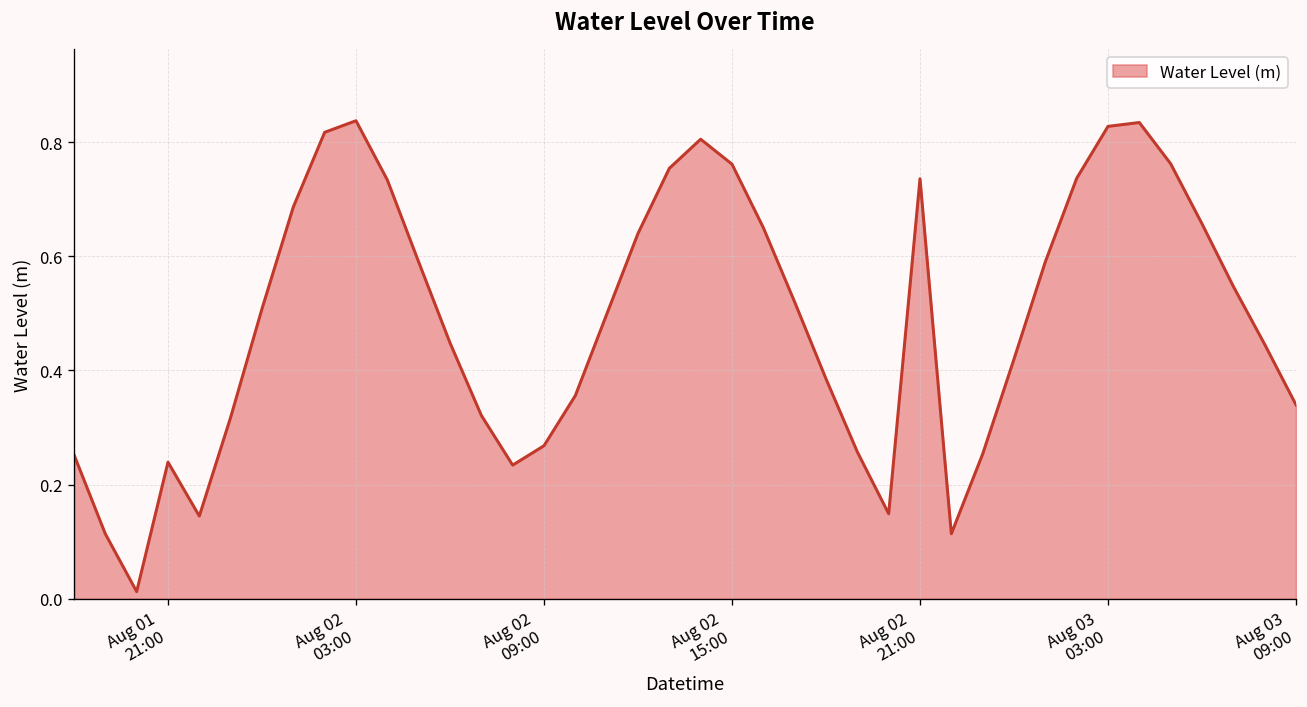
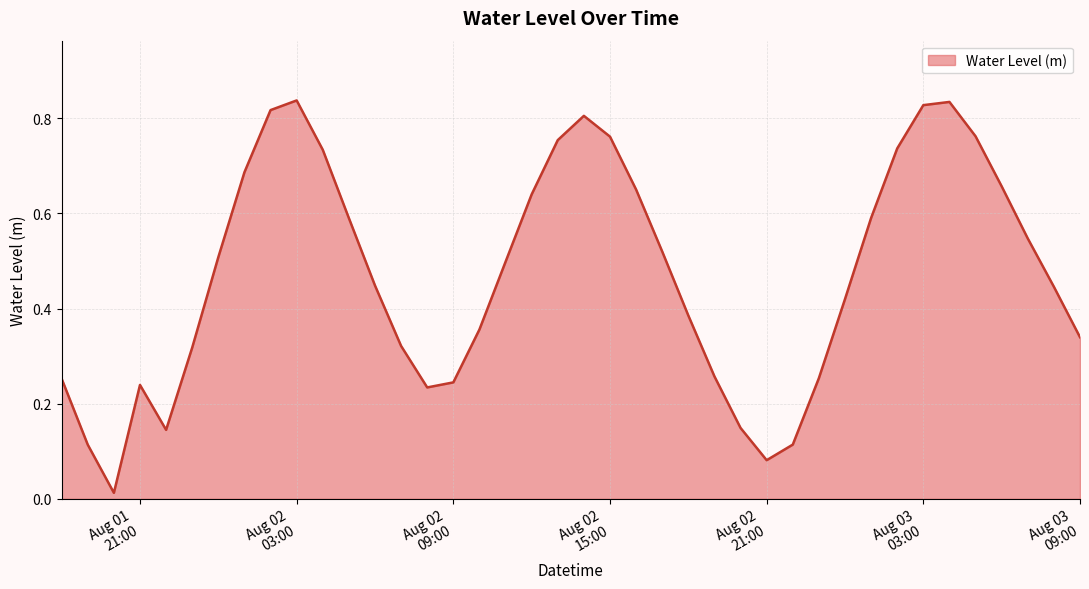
Aug 02 09:00: 0.27 -> 0.24
Aug 02 21:00: 0.74 -> 0.08
